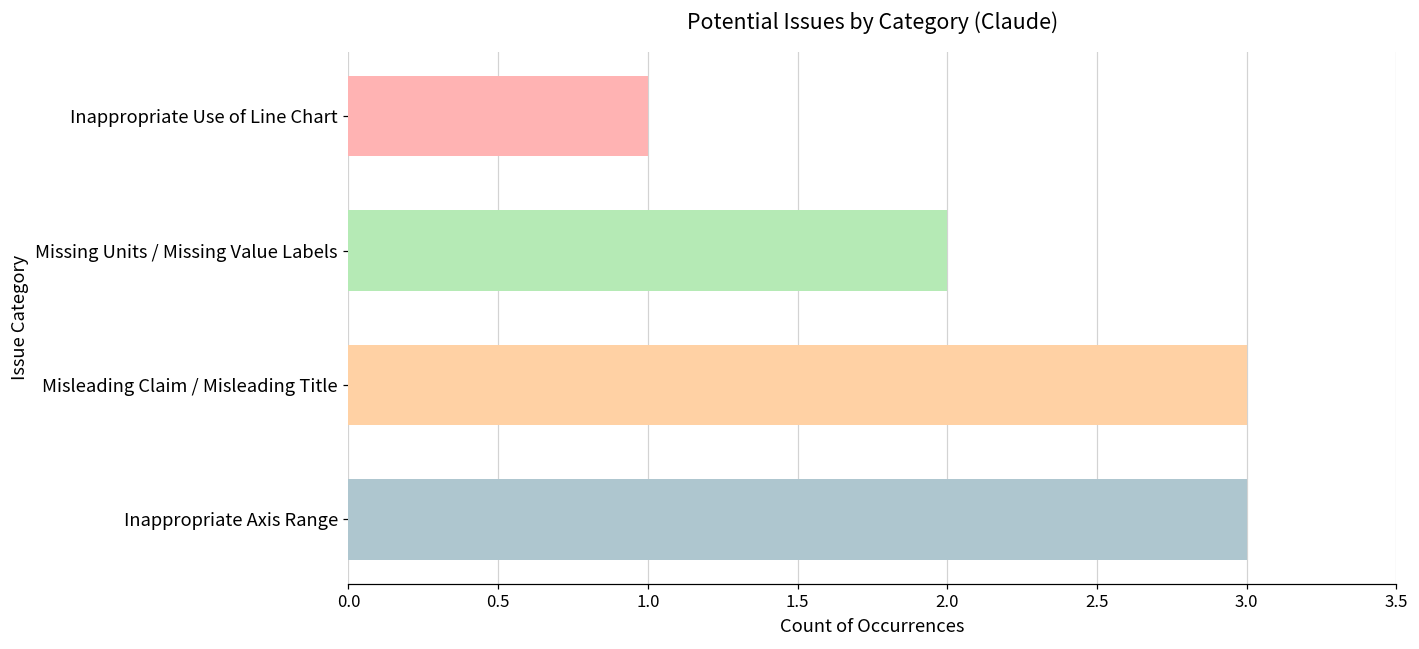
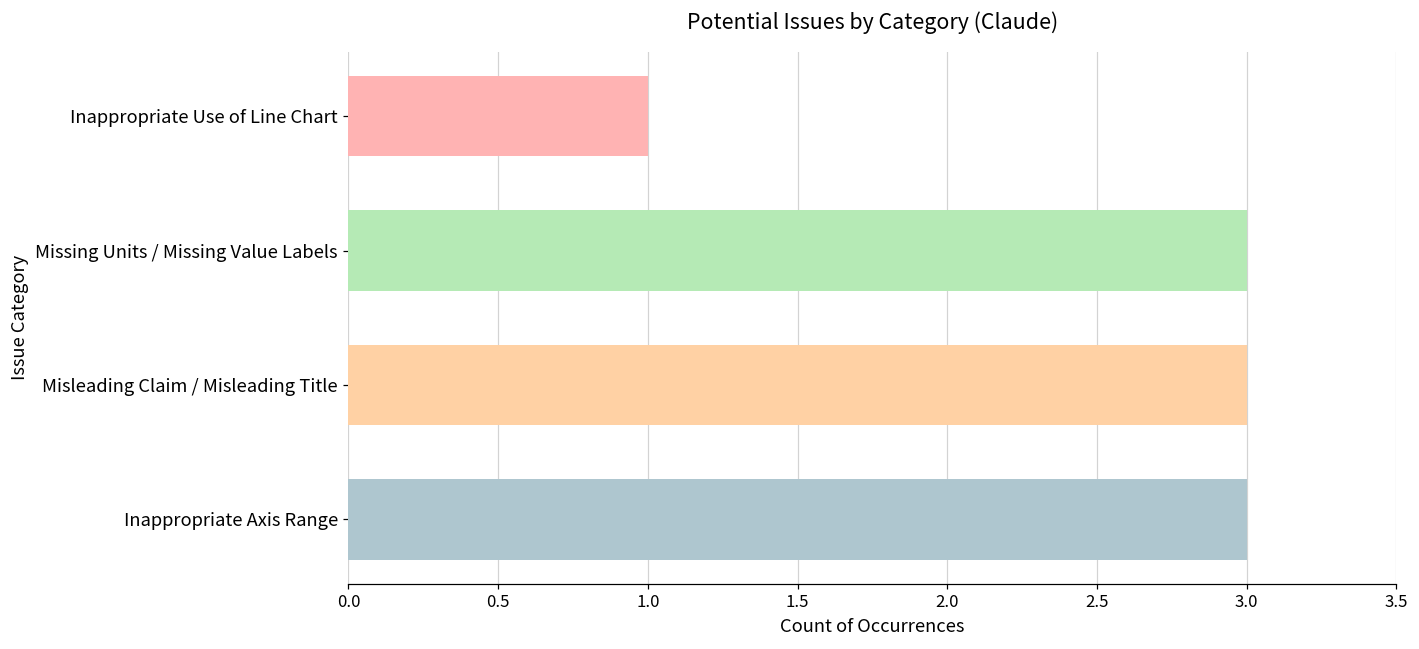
Missing Units / Missing Value Labels: 2 -> 3
